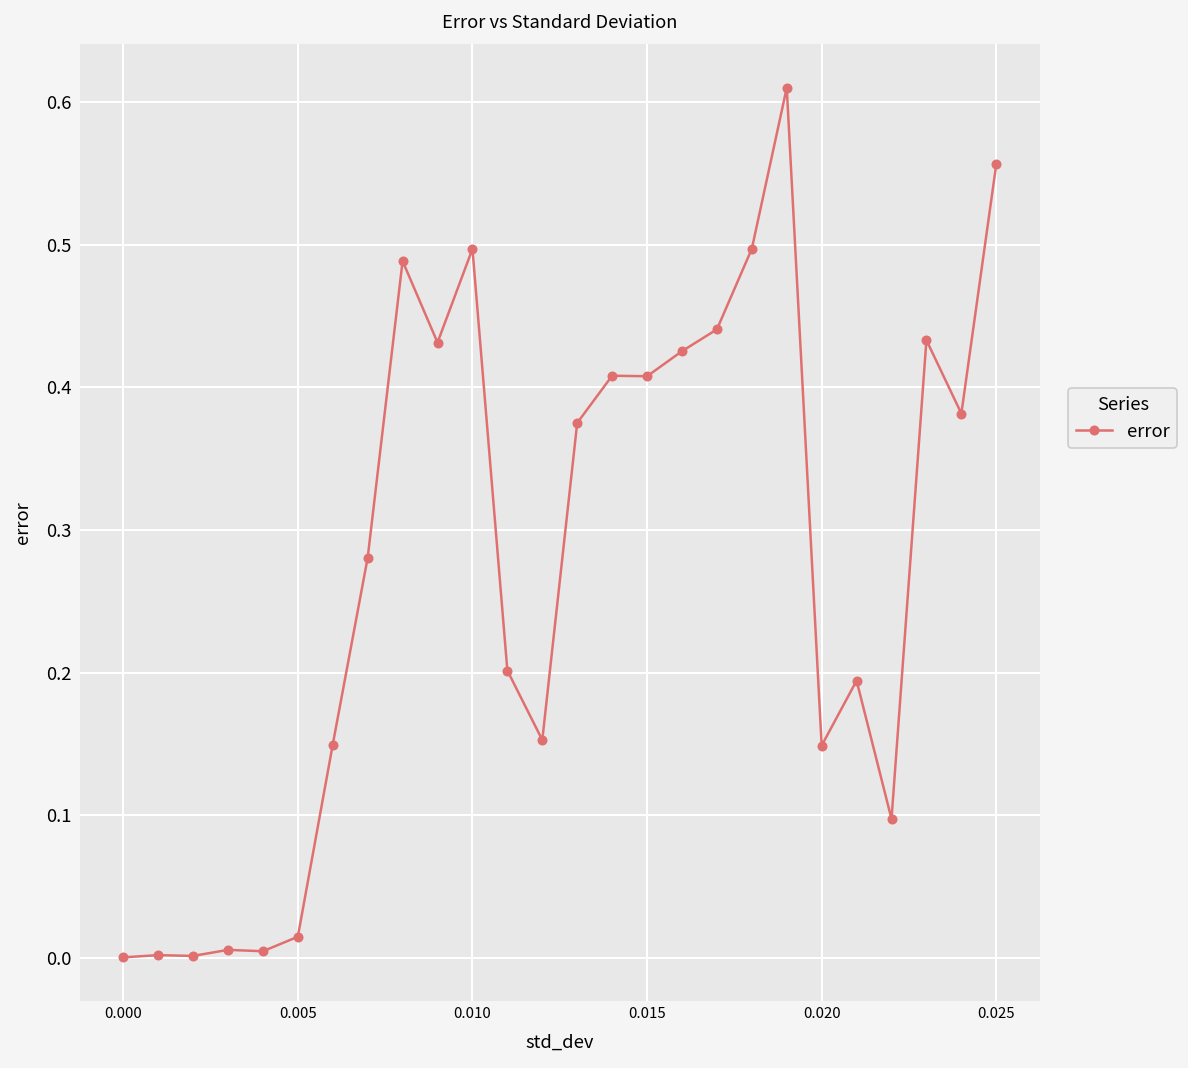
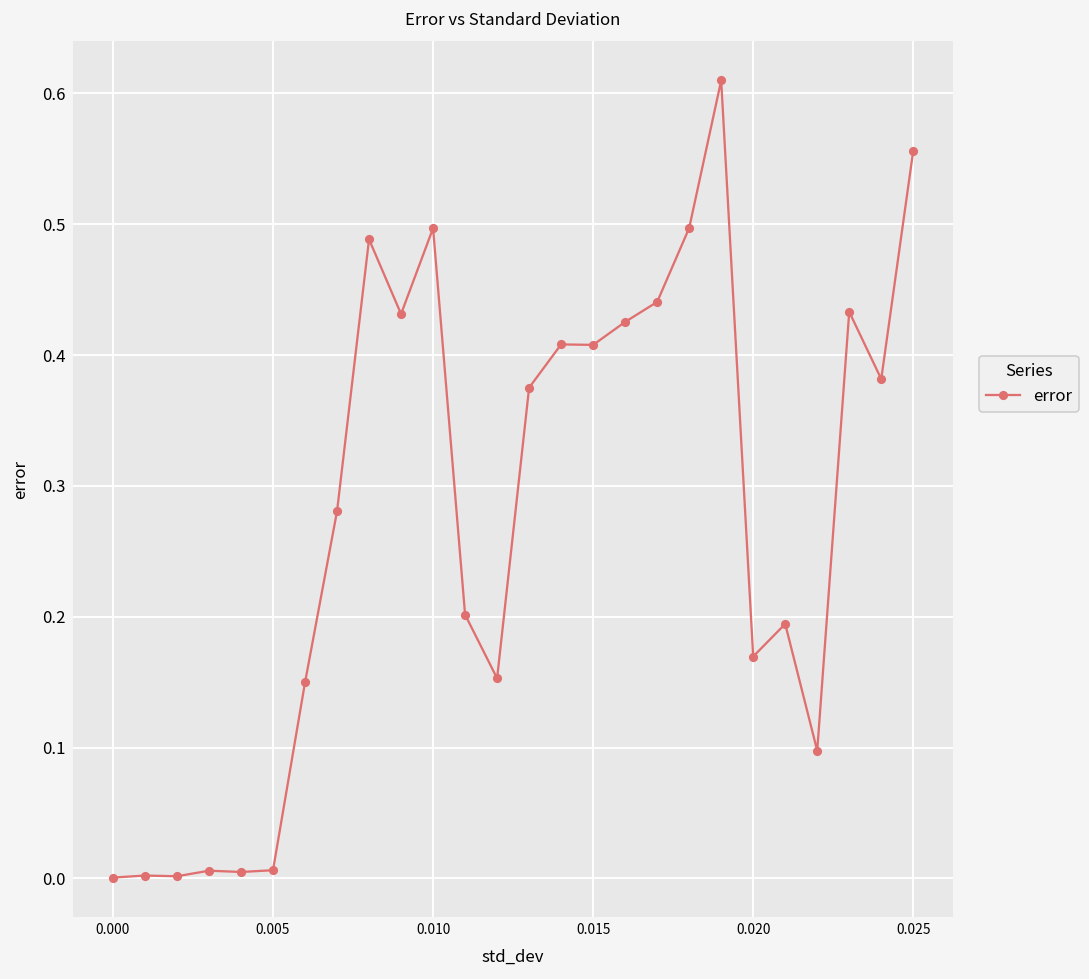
0.005: 0.015 -> 0.006
0.020: 0.149 -> 0.170
